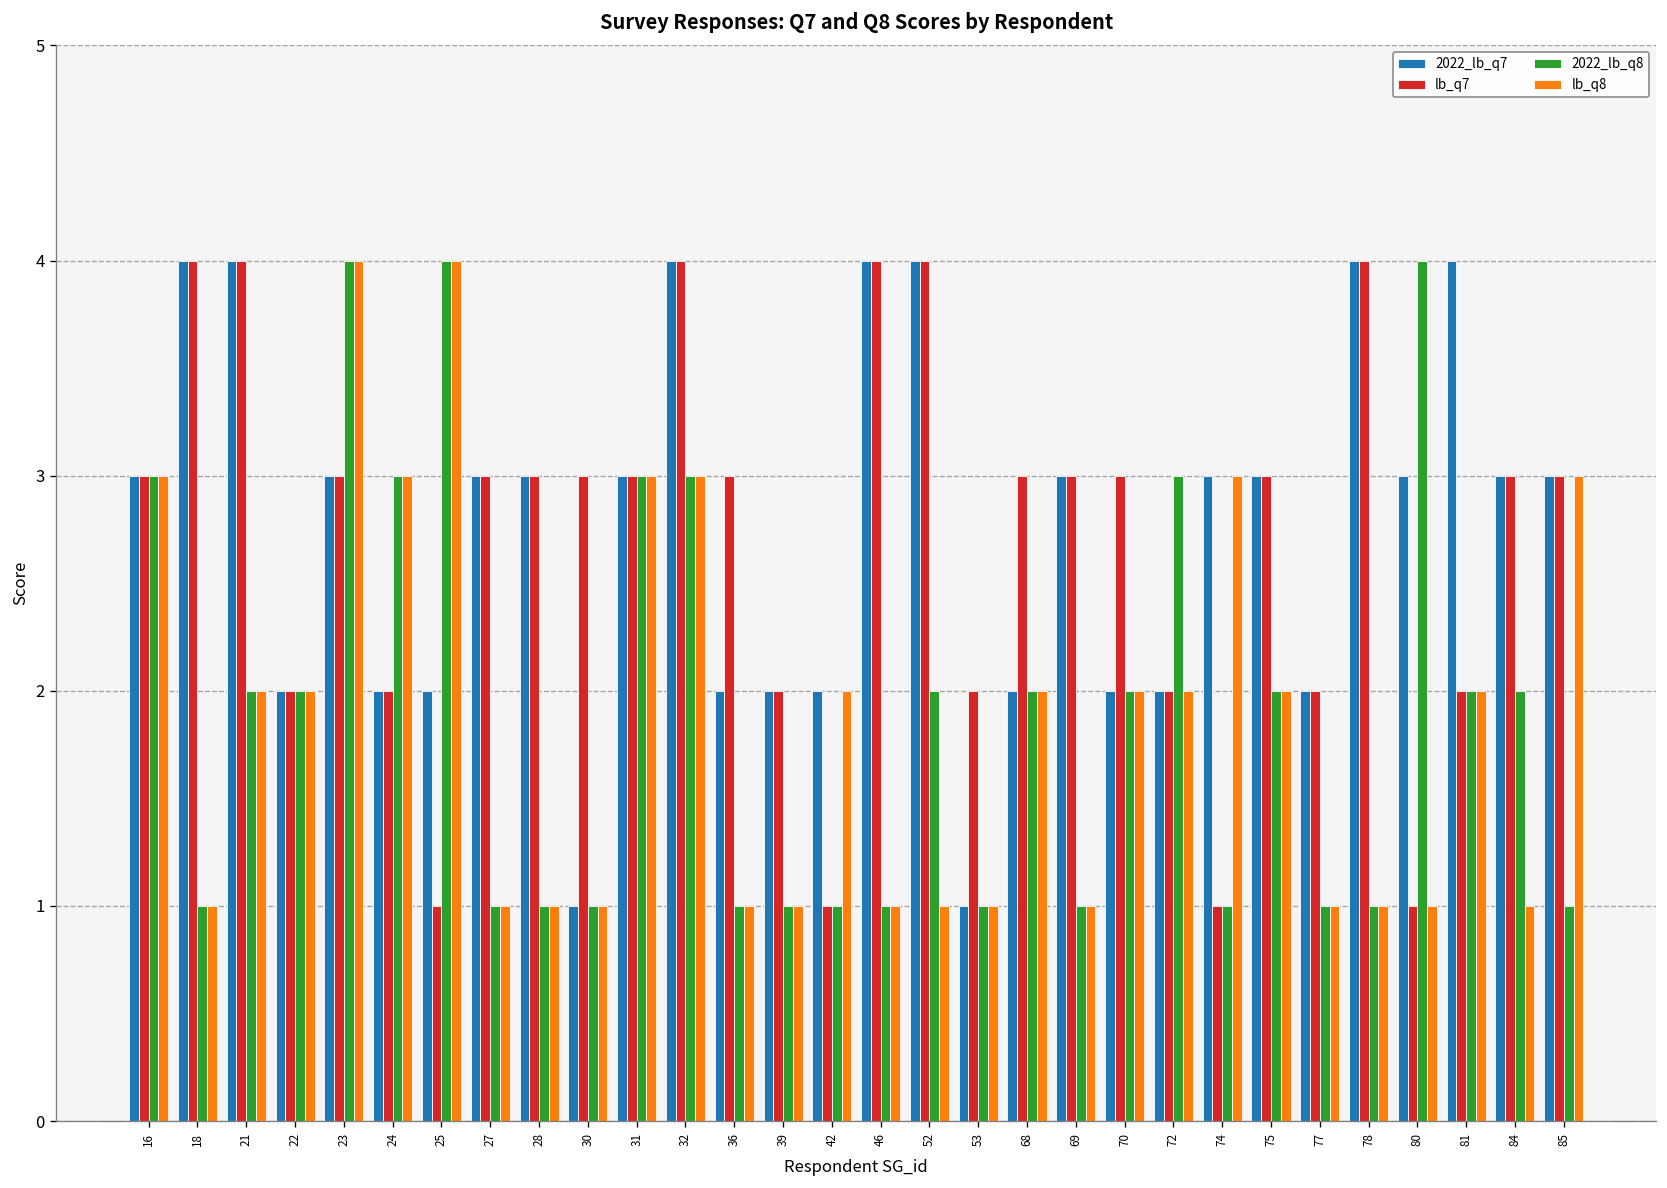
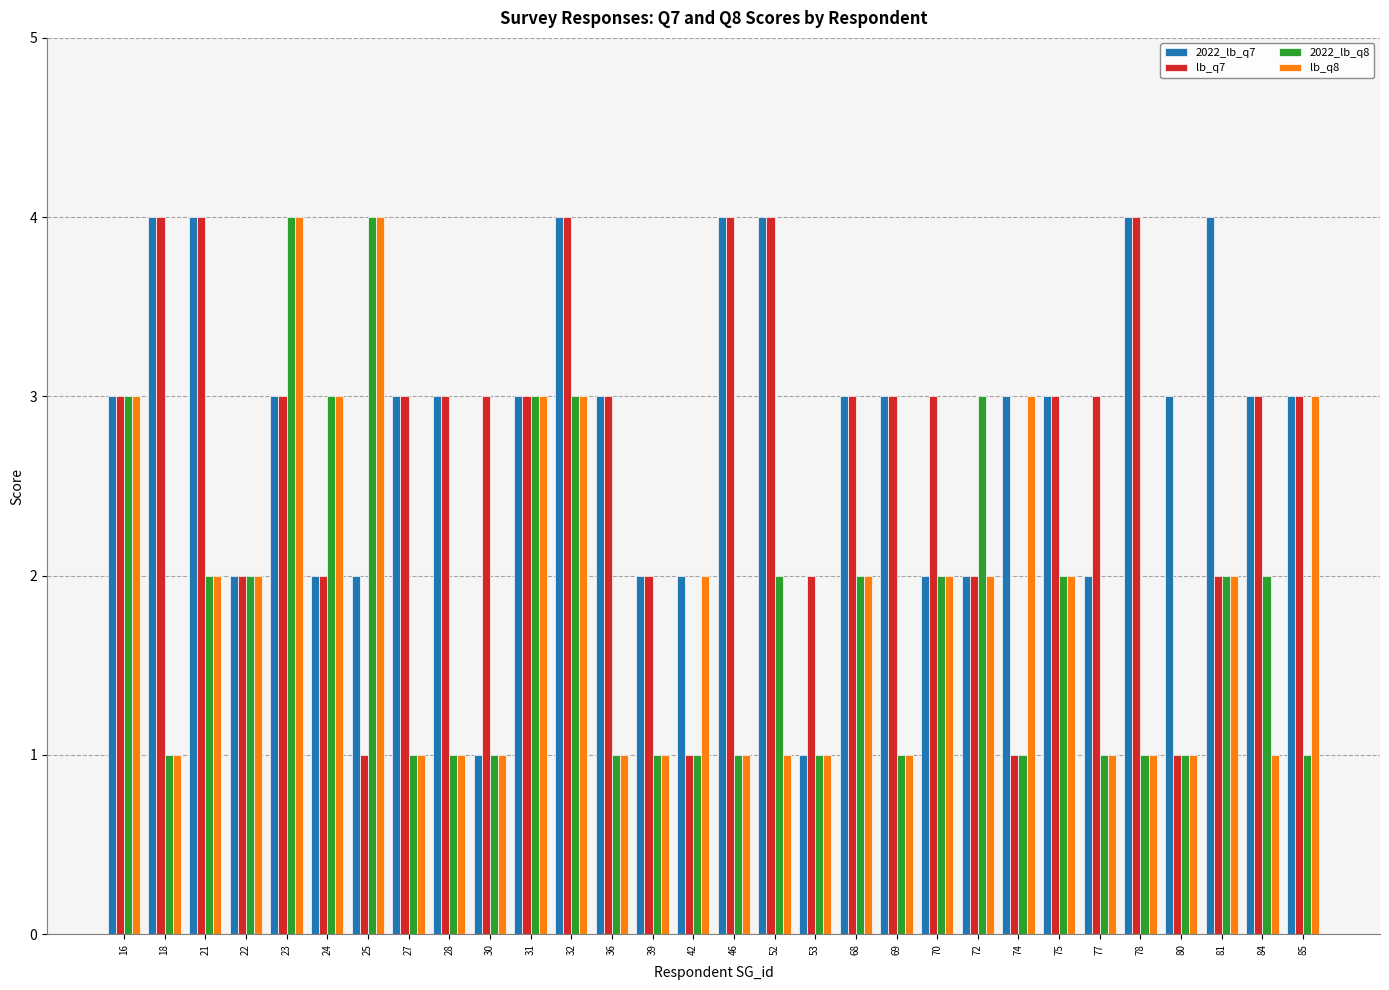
2022_lb_q7, 36: 2 -> 3
2022_lb_q7, 68: 2 -> 3
lb_q7, 77: 2 -> 3
2022_lb_q8, 80: 4 -> 1
